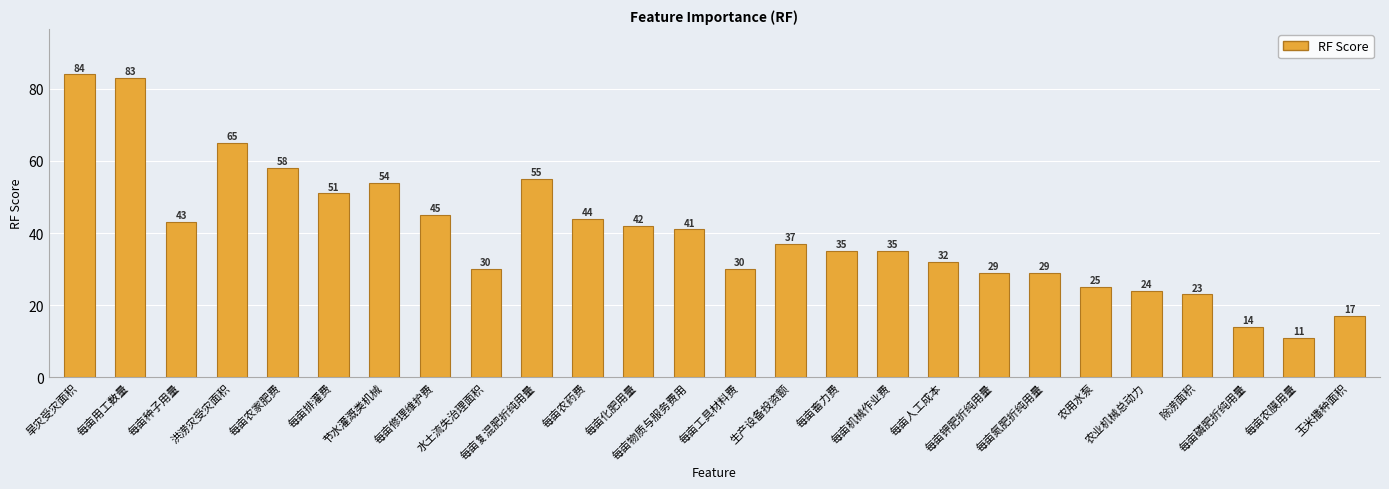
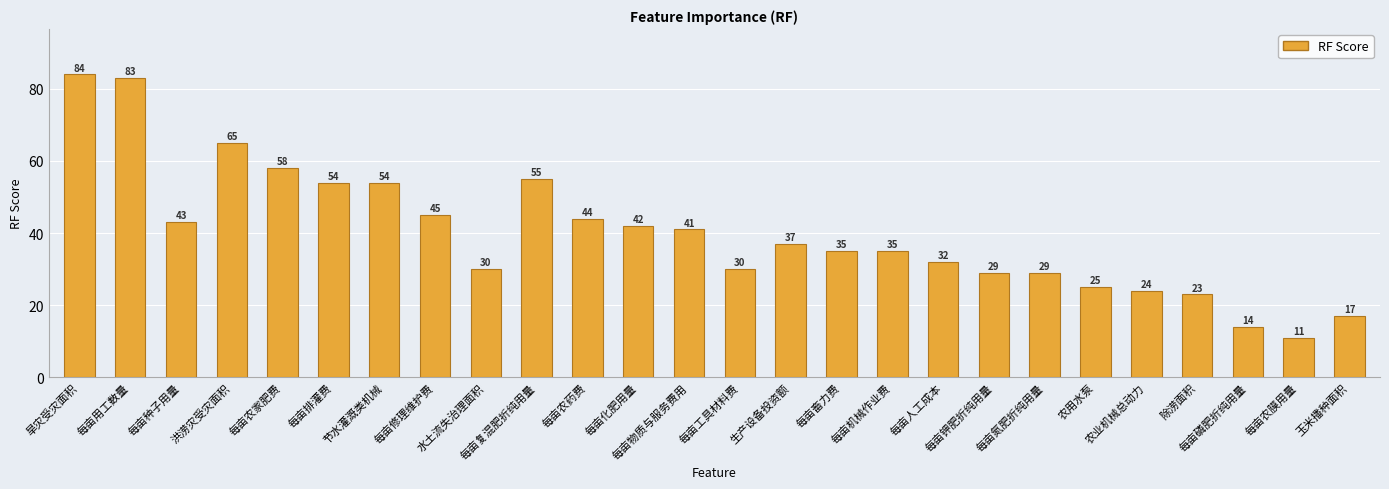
每亩排灌费: 51 -> 54
